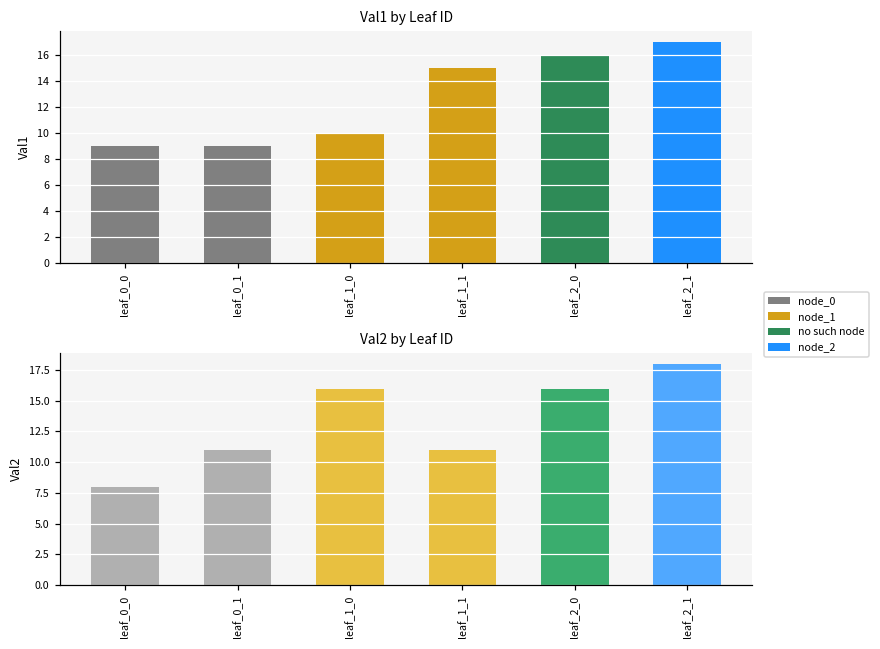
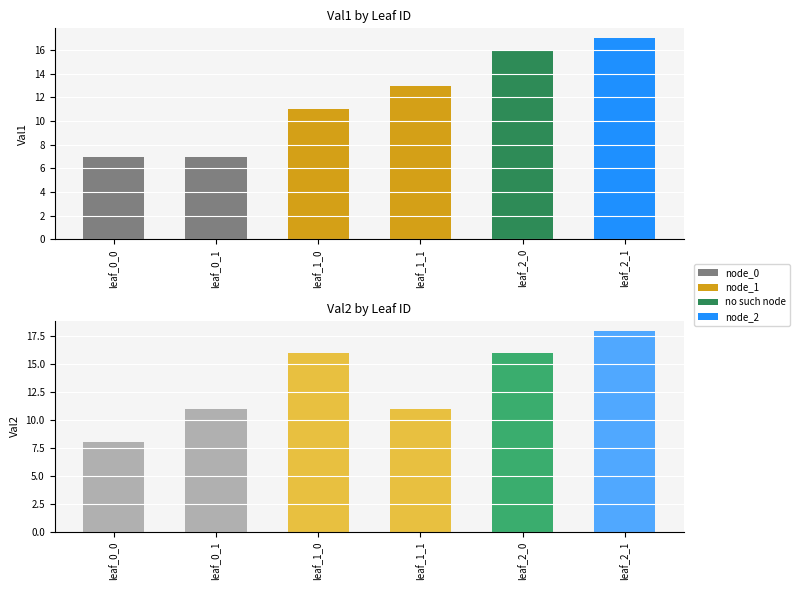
Val1 by Leaf ID, leaf_0_0: 9 -> 7
Val1 by Leaf ID, leaf_0_1: 9 -> 7
Val1 by Leaf ID, leaf_1_0: 10 -> 11
Val1 by Leaf ID, leaf_1_1: 15 -> 13
